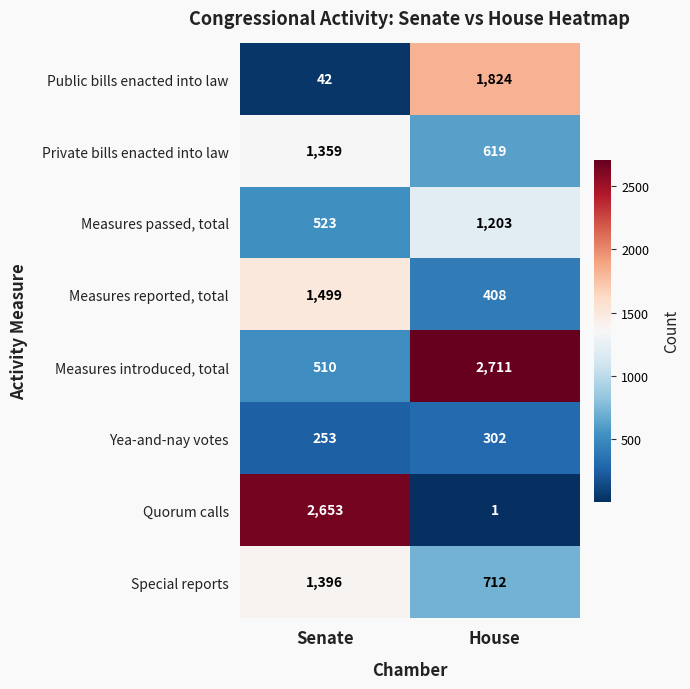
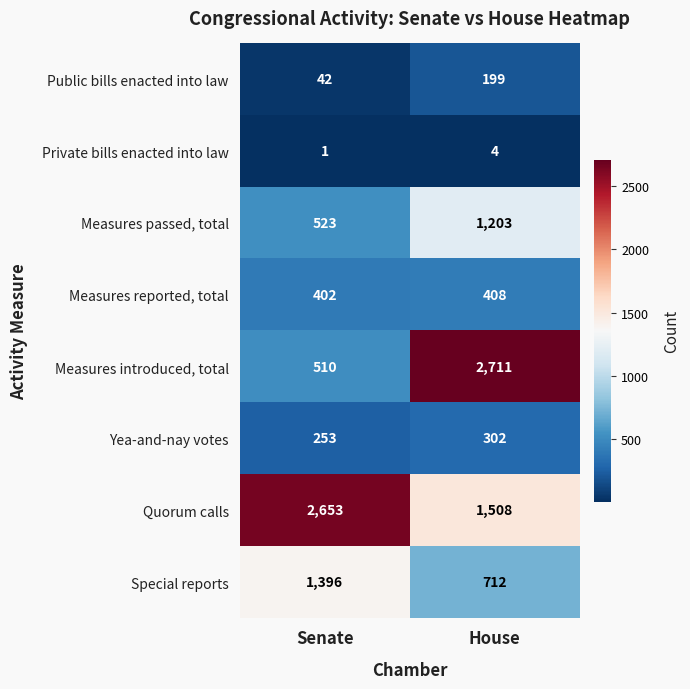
Public bills enacted into law, House: 1,824 -> 199
Private bills enacted into law, Senate: 1,359 -> 1
Private bills enacted into law, House: 619 -> 4
Measures reported, total, Senate: 1,499 -> 402
Quorum calls, House: 1 -> 1,508
